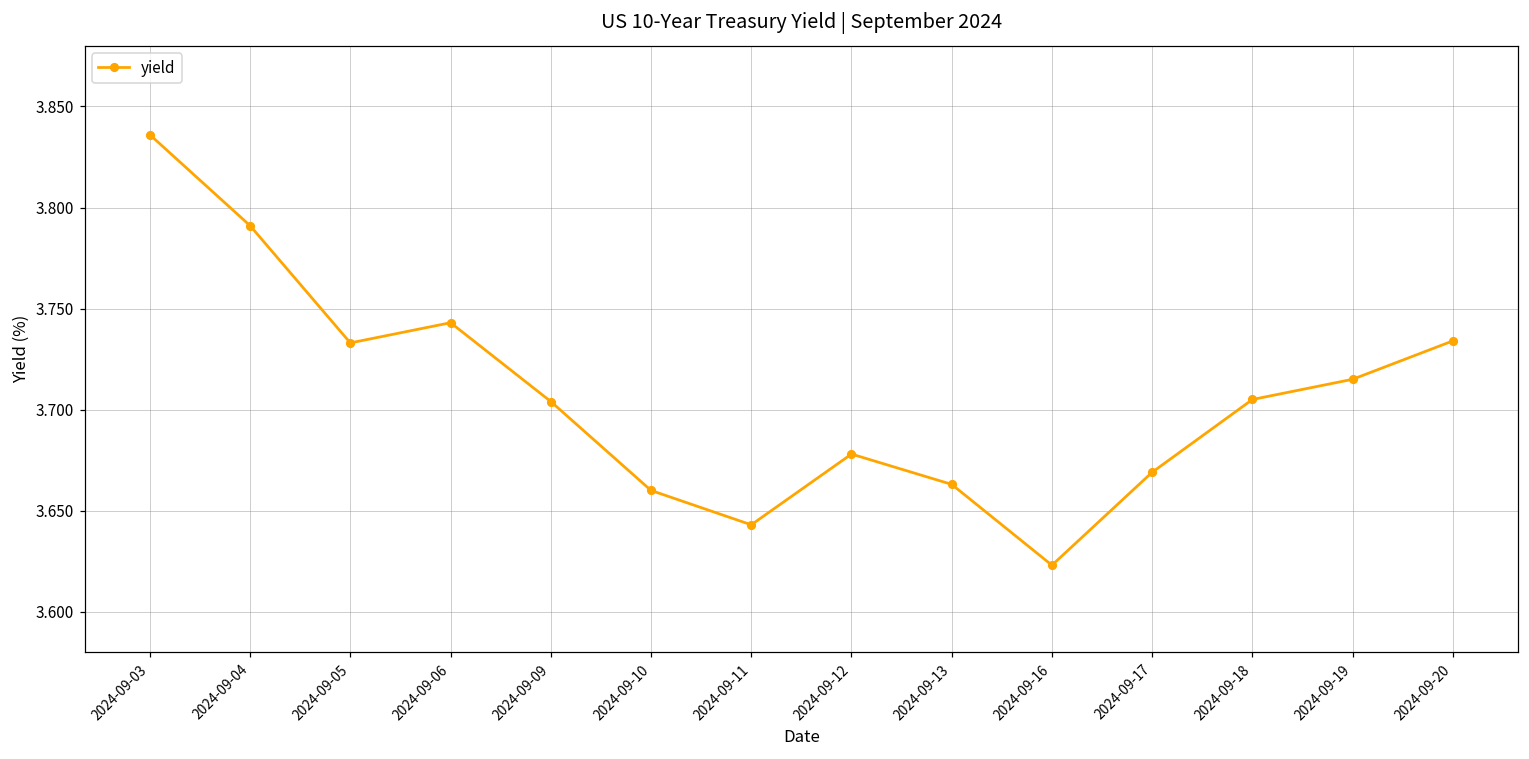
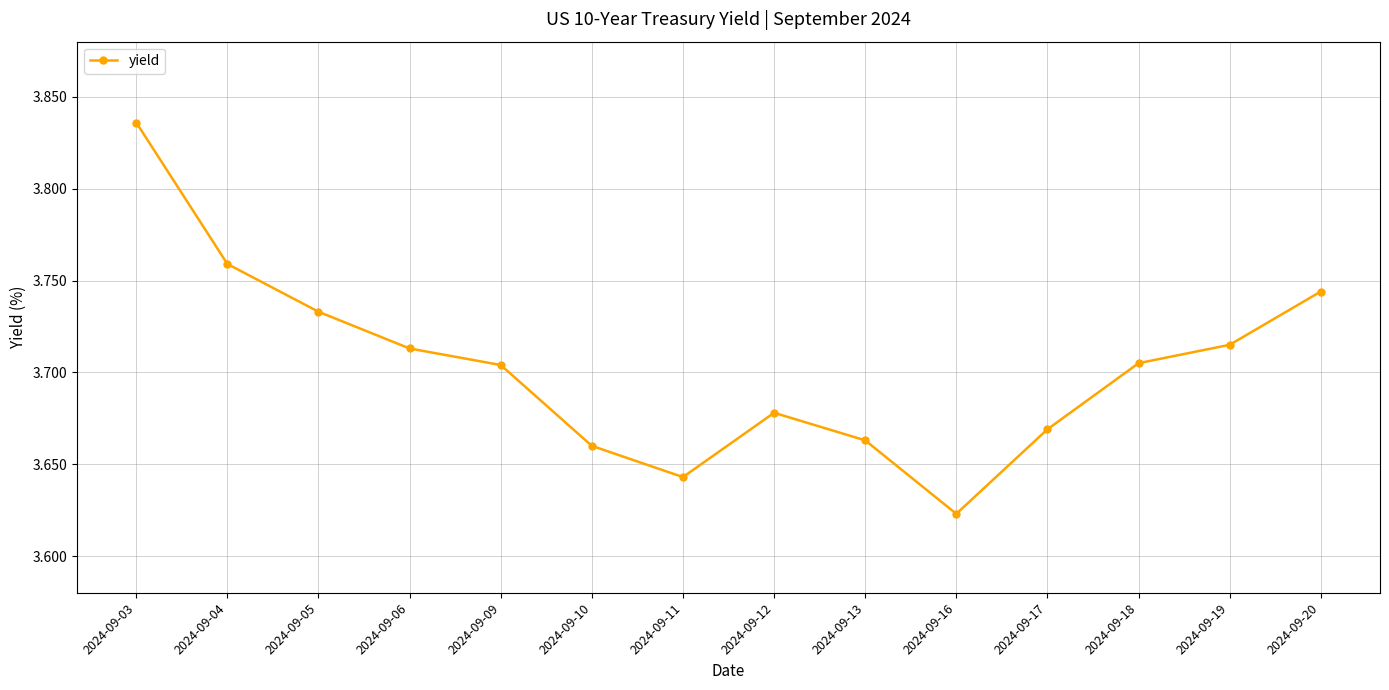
2024-09-04: 3.791 -> 3.759
2024-09-06: 3.743 -> 3.713
2024-09-20: 3.734 -> 3.744
